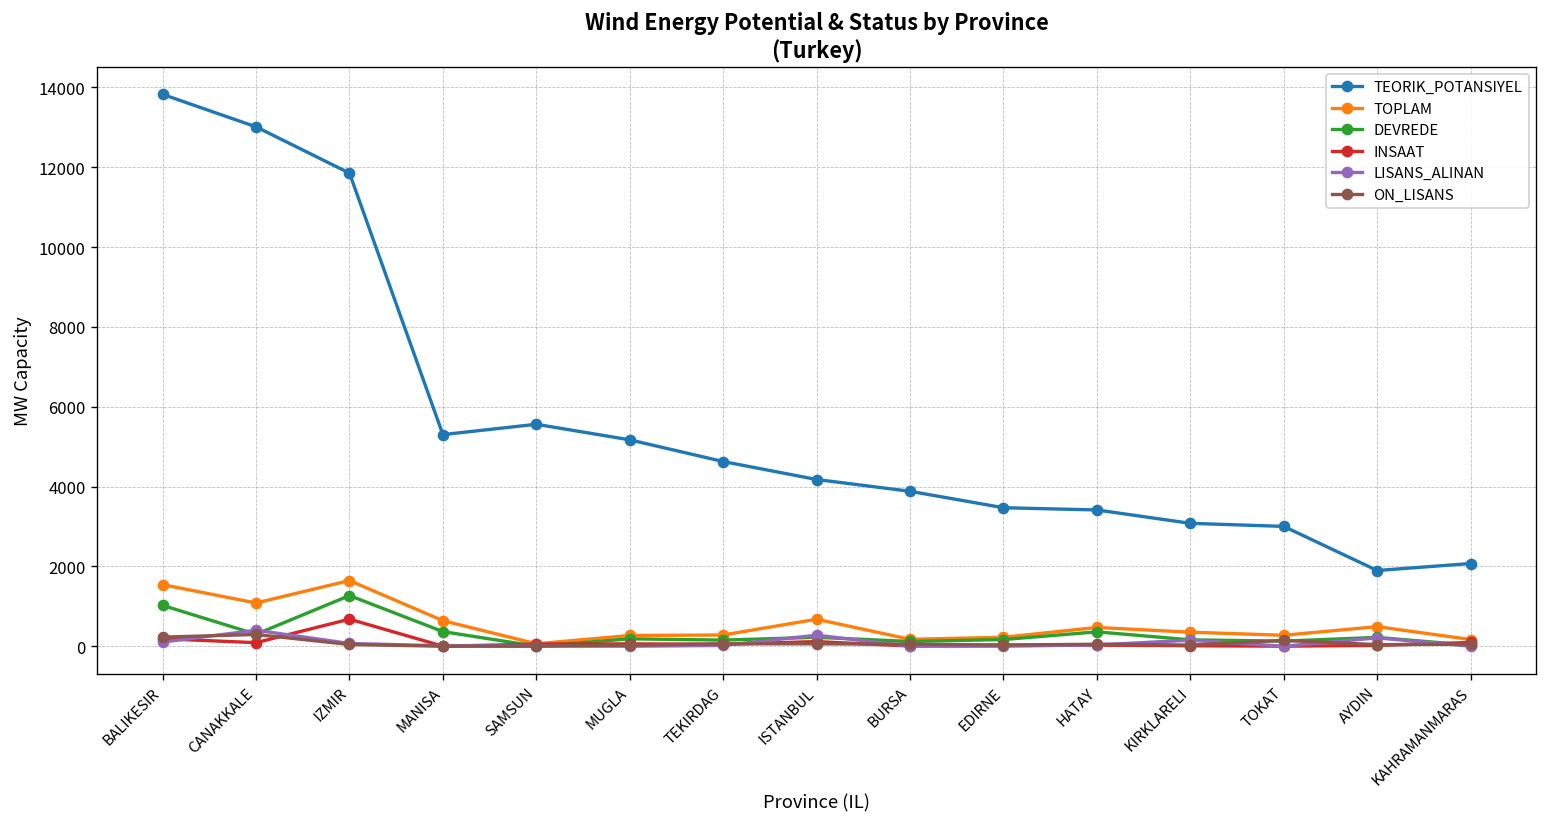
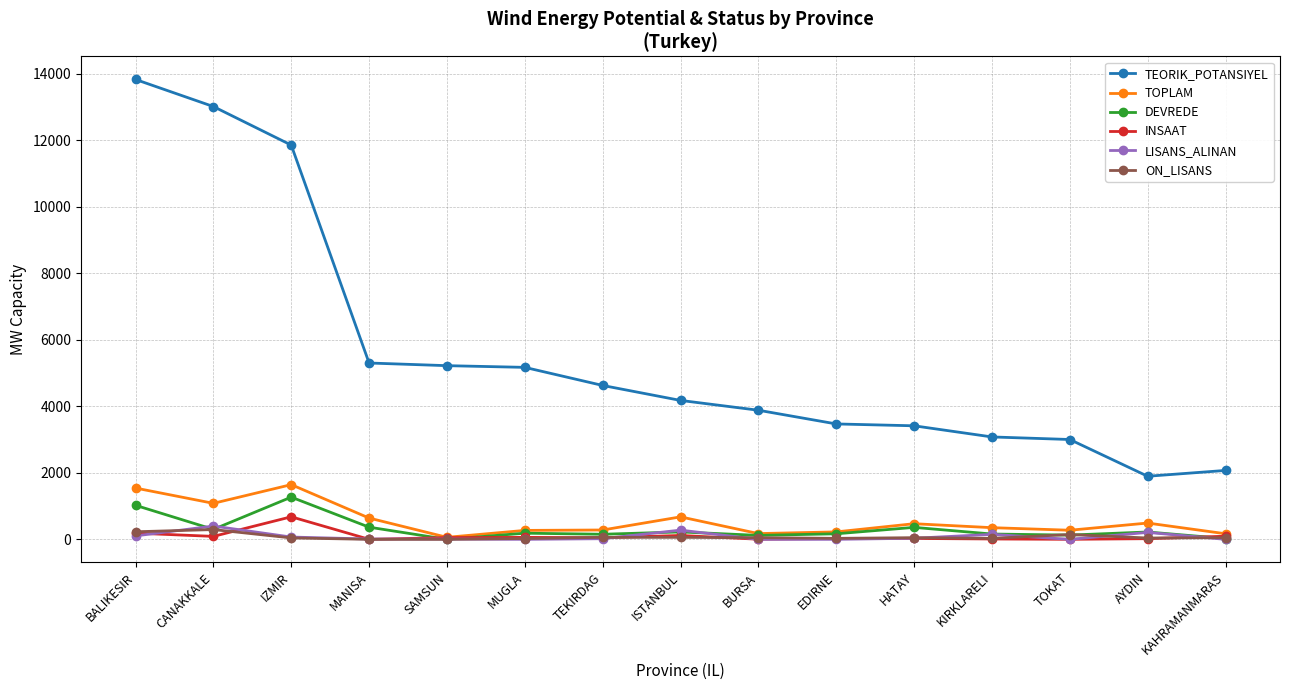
TEORIK_POTANSIYEL, SAMSUN: 5600 -> 5200
